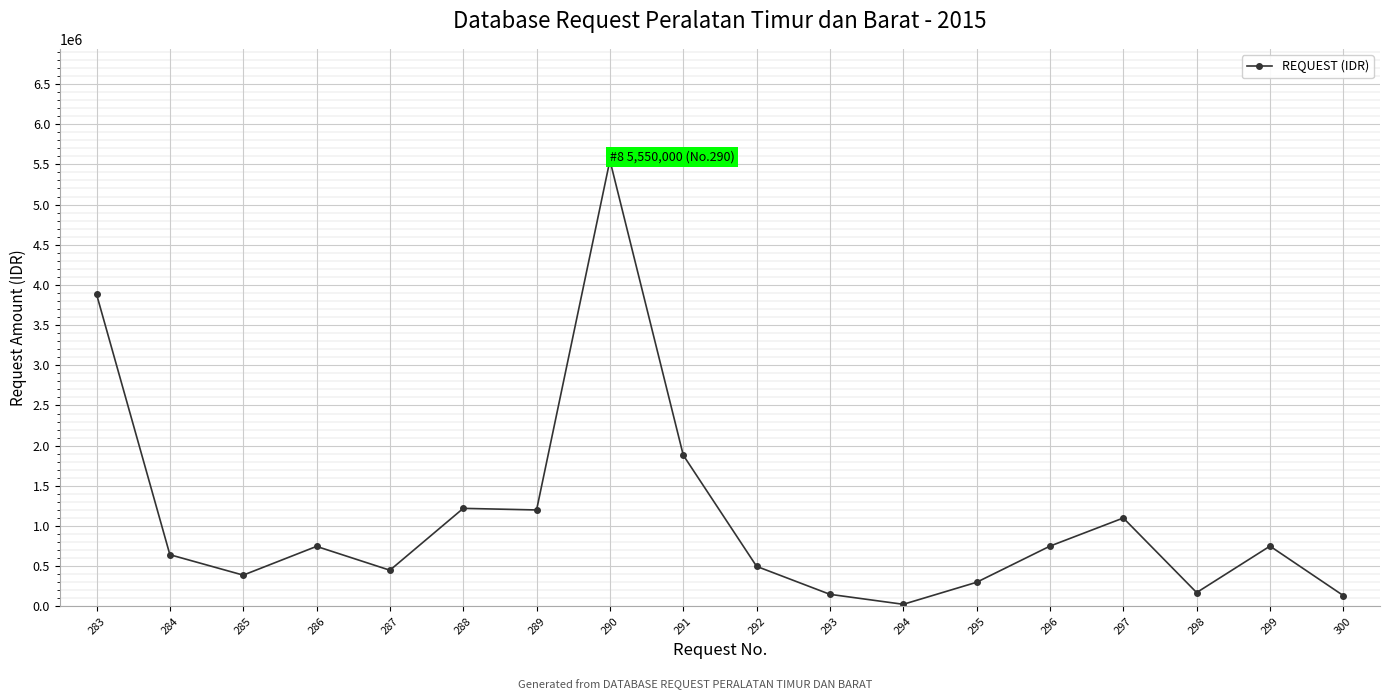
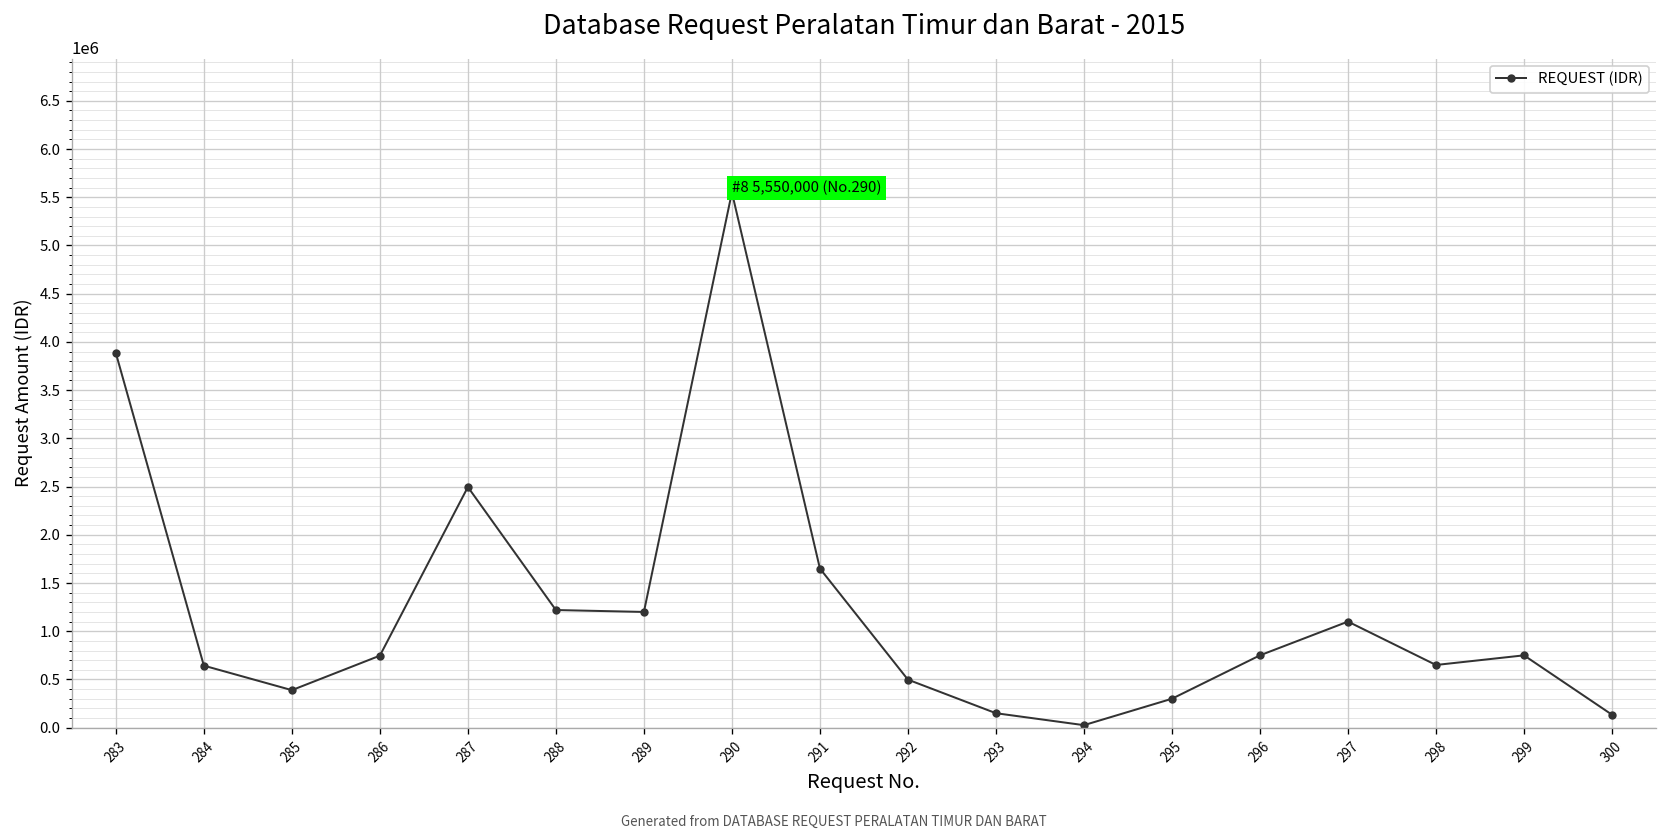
287: 500000 -> 2500000
291: 1900000 -> 1700000
298: 200000 -> 700000
